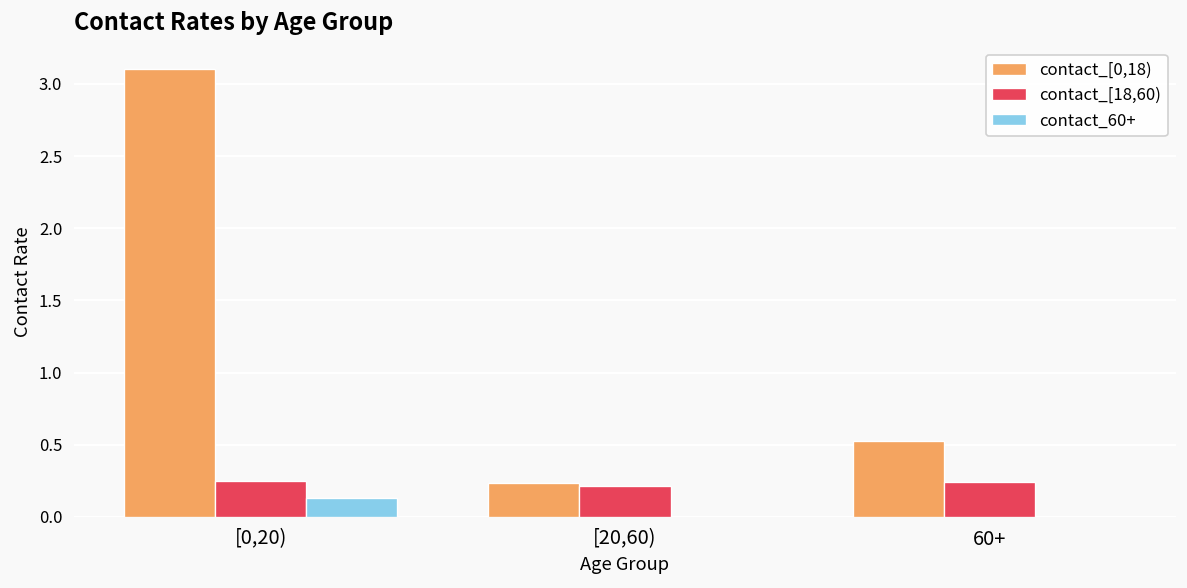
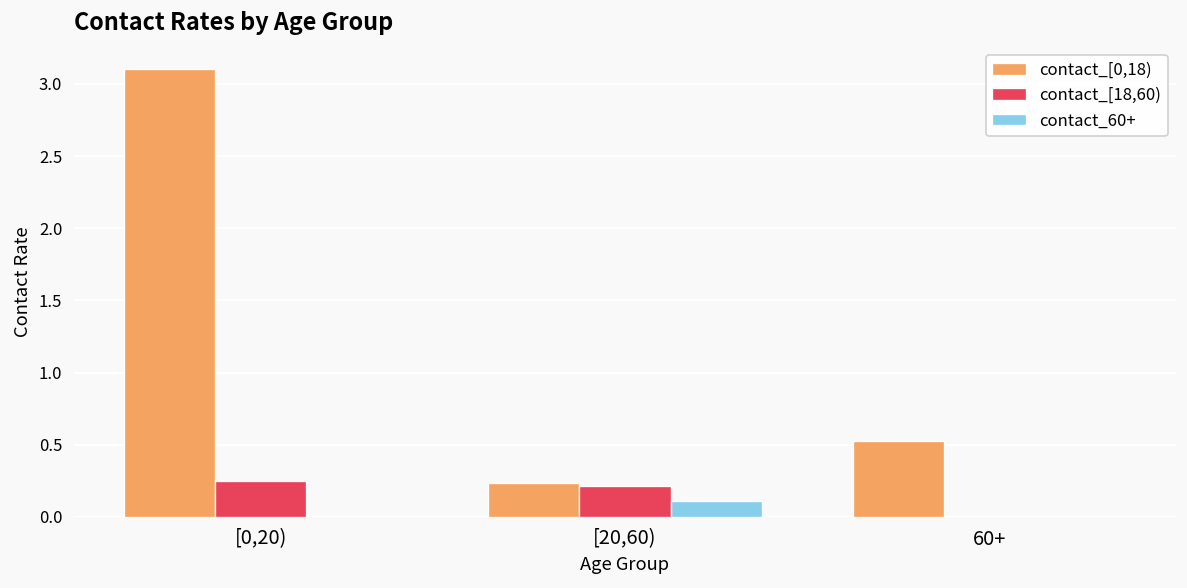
contact_60+, [0,20): 0.13 -> 0.01
contact_60+, [20,60): 0.00 -> 0.11
contact_[18,60), 60+: 0.24 -> 0.00
